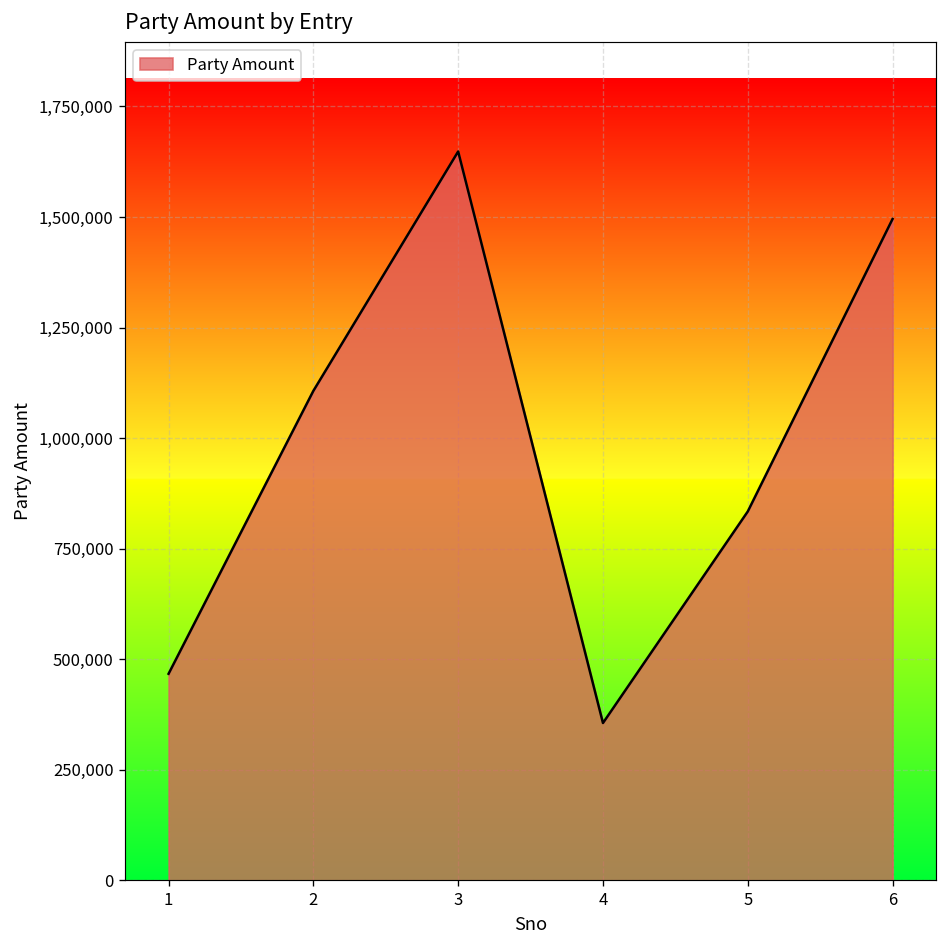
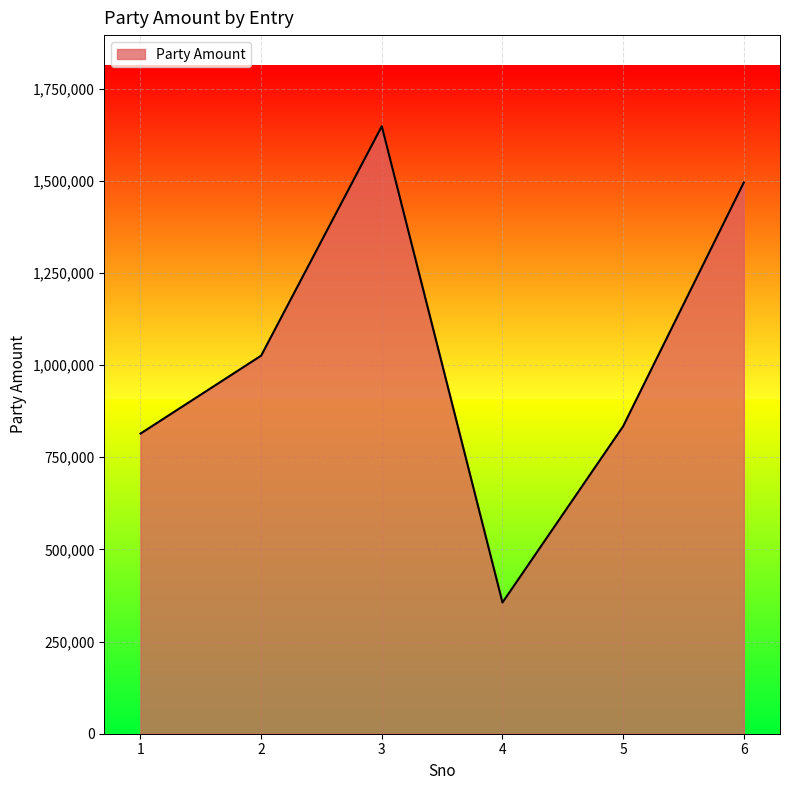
1: 470,000 -> 810,000
2: 1,110,000 -> 1,030,000
